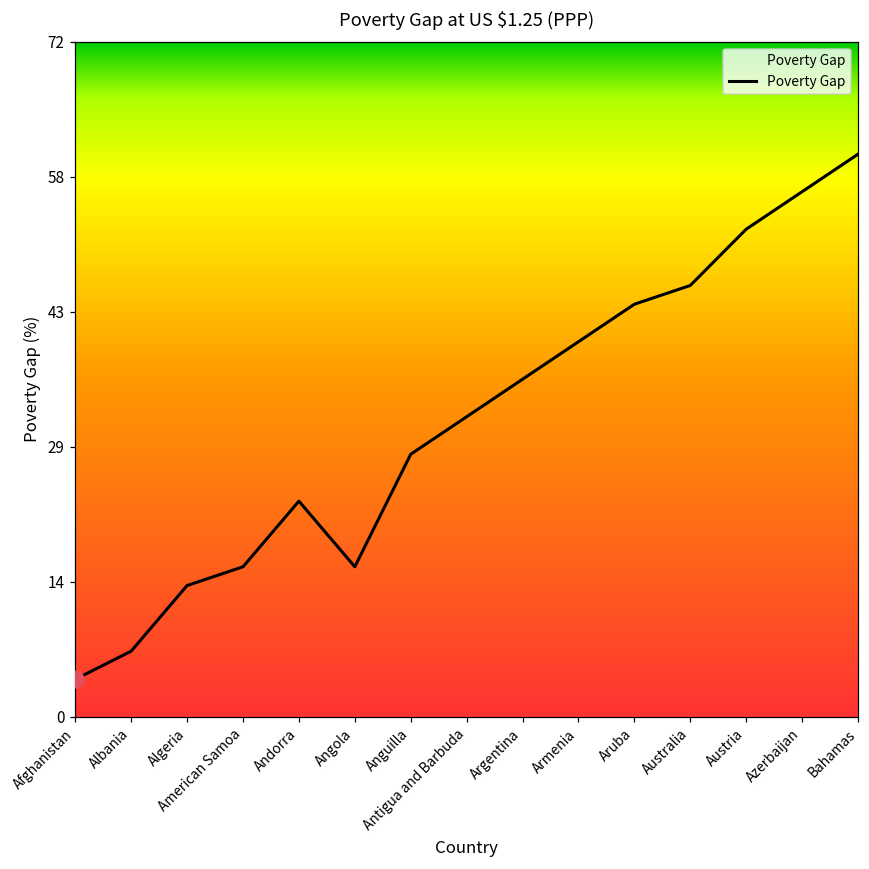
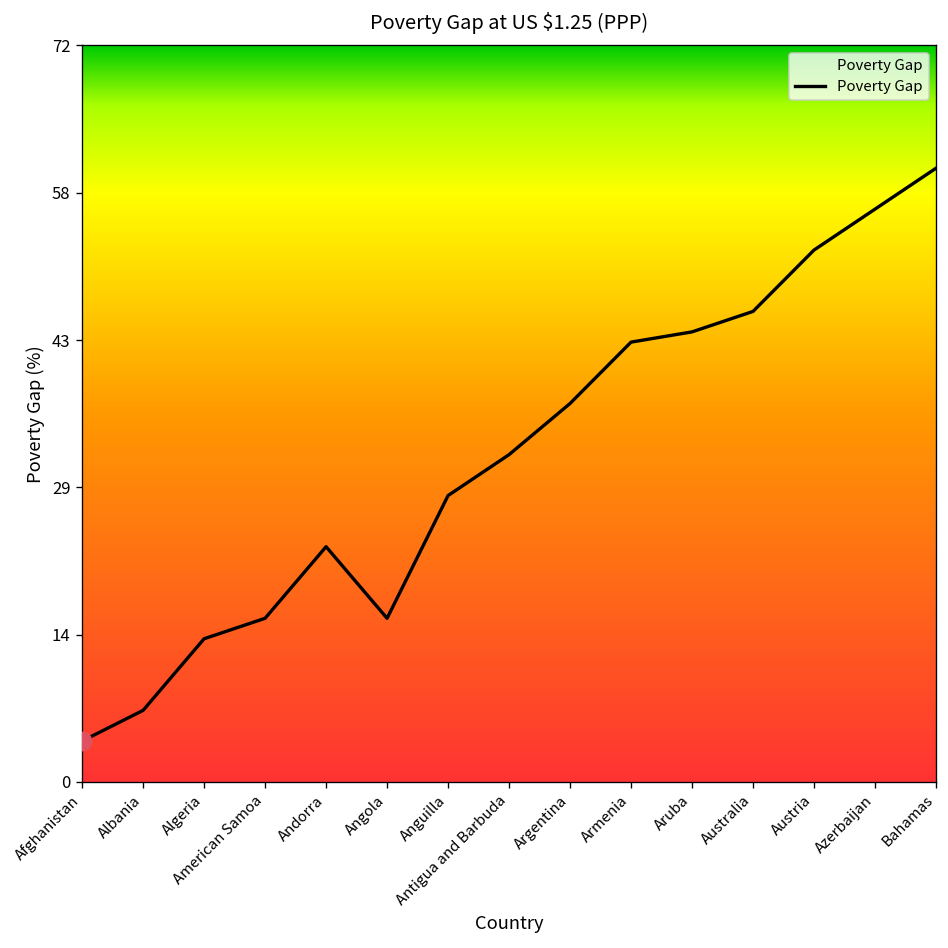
Poverty Gap, Argentina: 36 -> 37
Poverty Gap, Armenia: 40 -> 43
